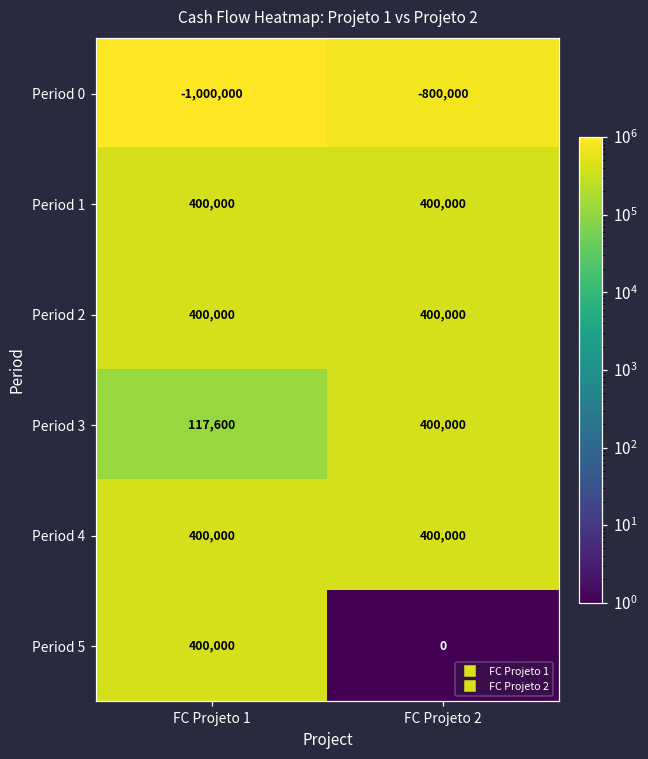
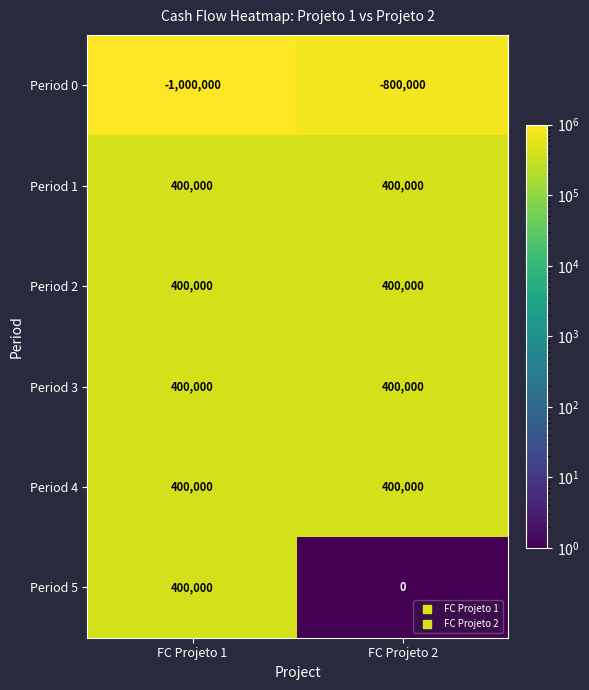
Period 3, FC Projeto 1: 117,600 -> 400,000
